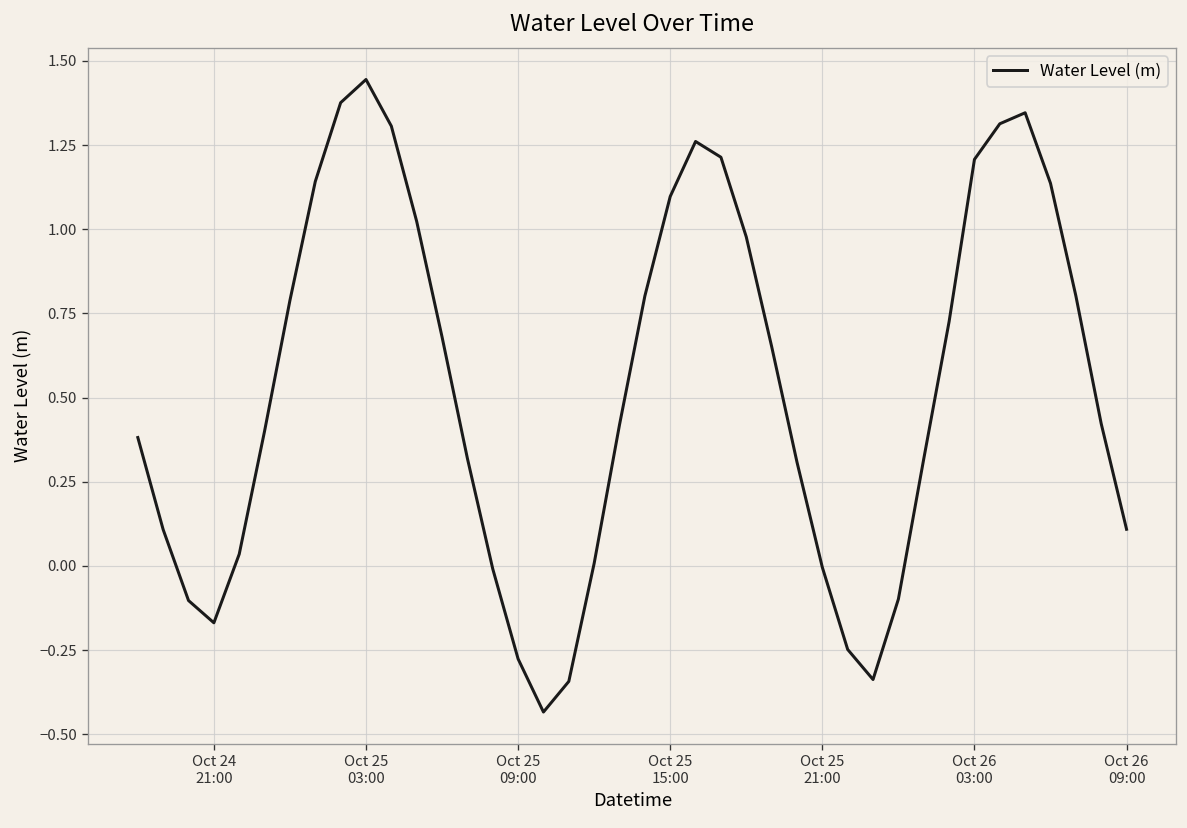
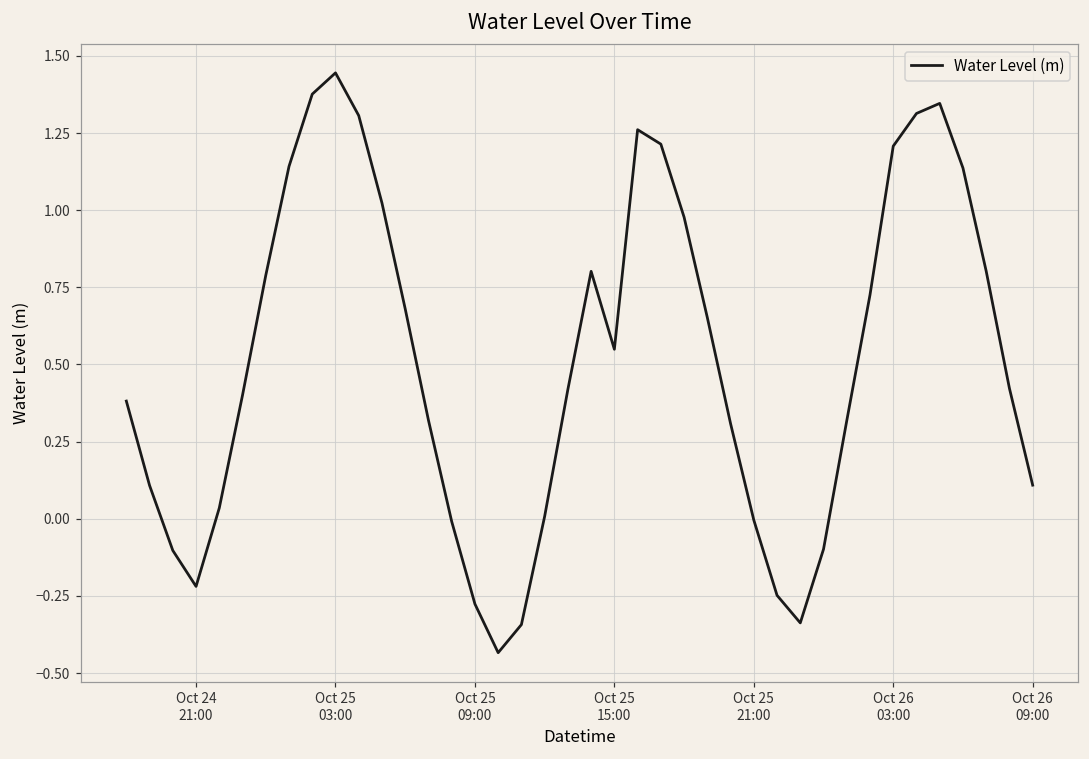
Oct 24 21:00: -0.17 -> -0.22
Oct 25 15:00: 1.10 -> 0.55
